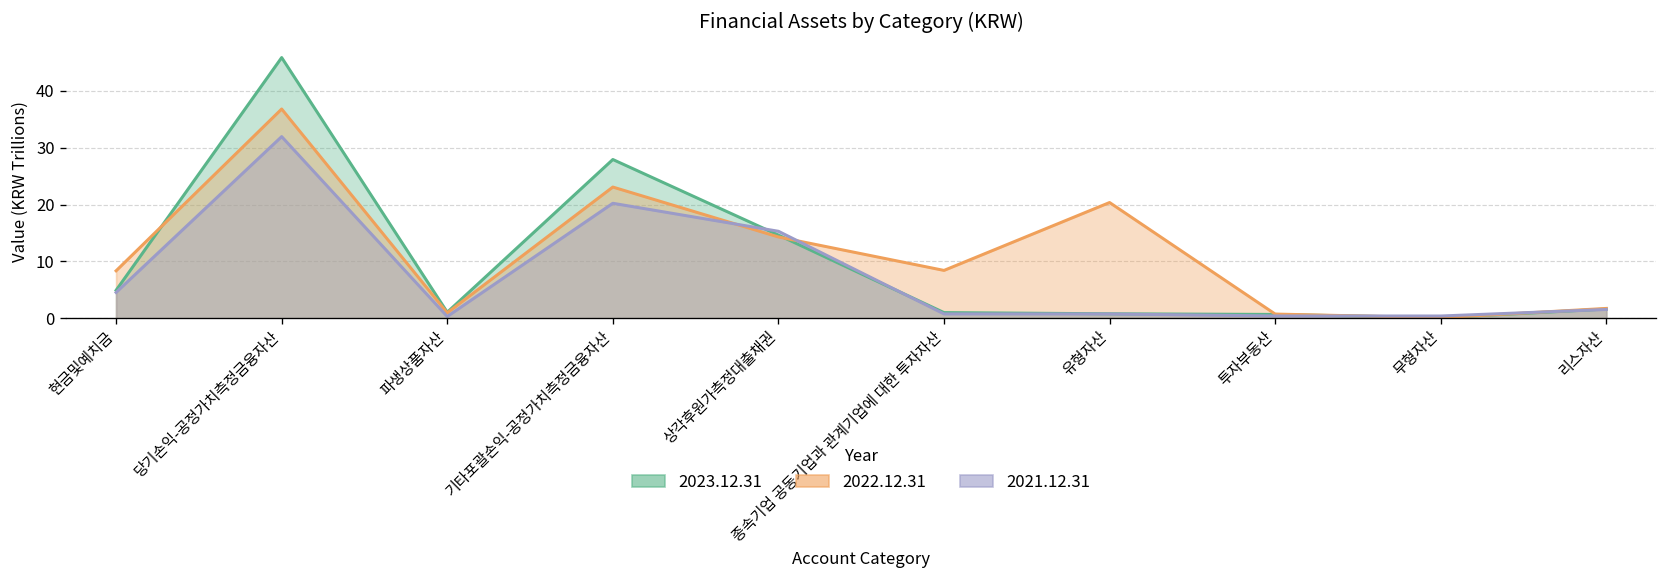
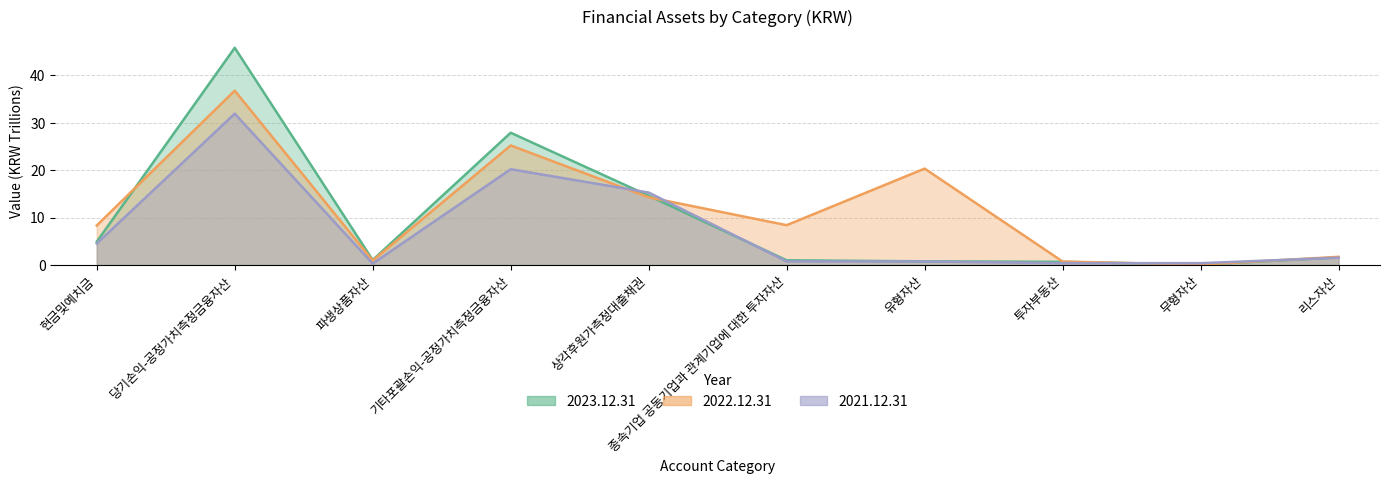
2022.12.31, 기타포괄손익-공정가치측정금융자산: 23 -> 25
